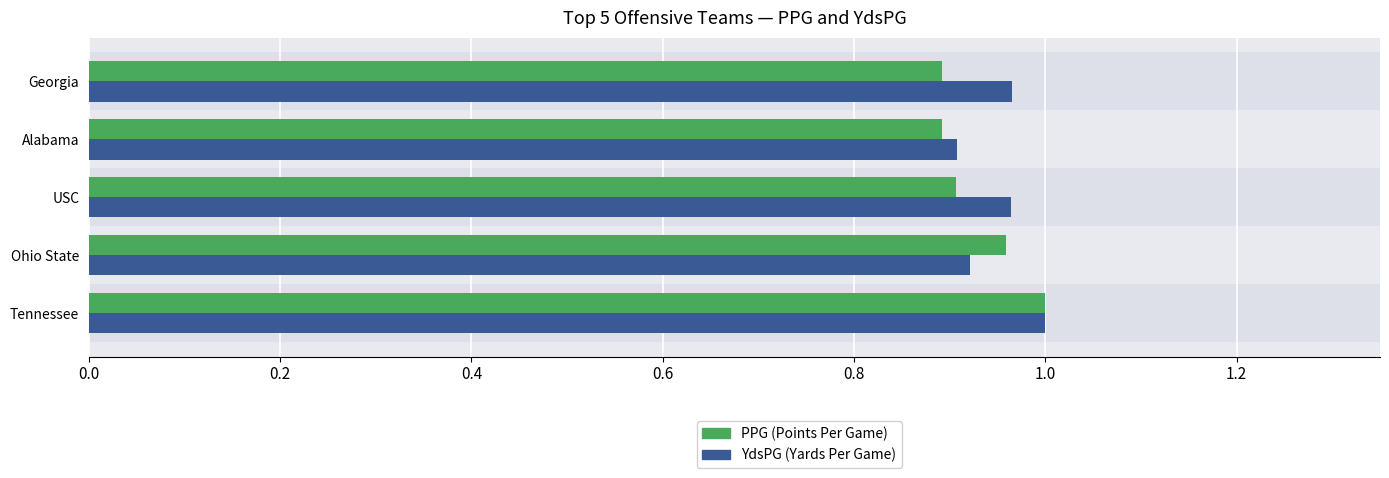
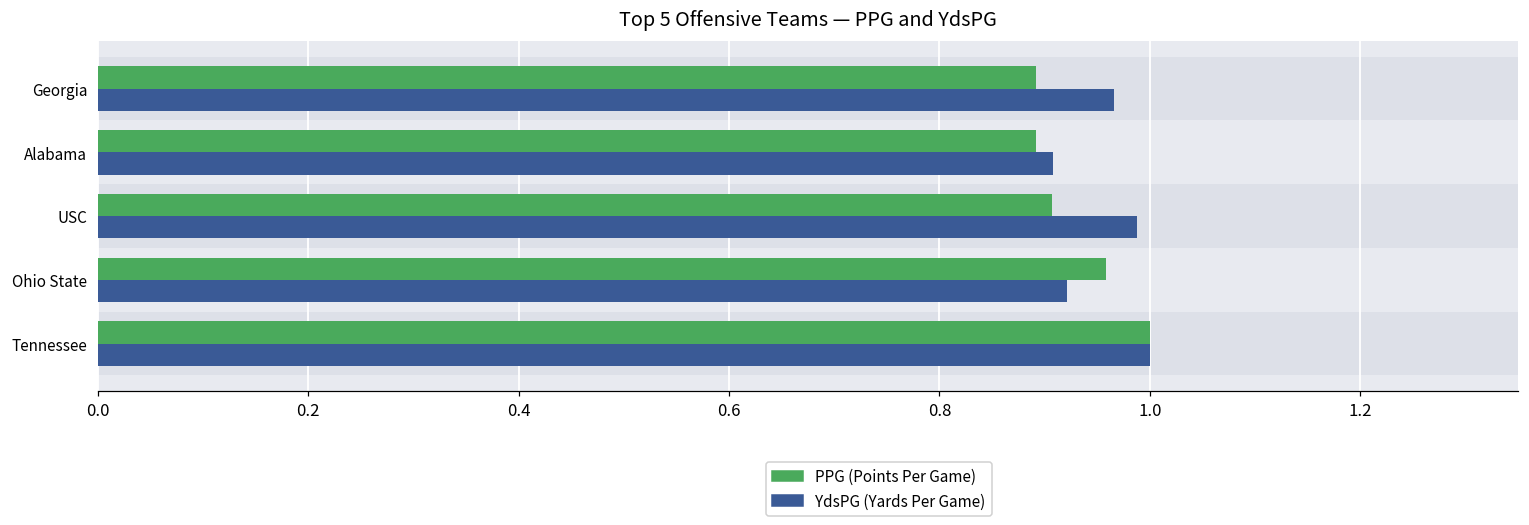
YdsPG (Yards Per Game), USC: 0.96 -> 0.99
